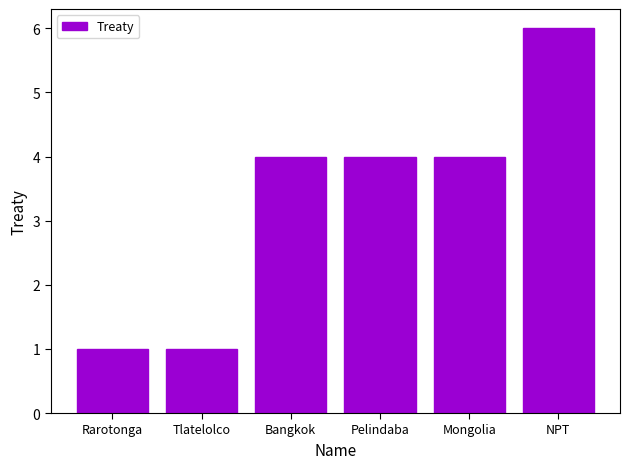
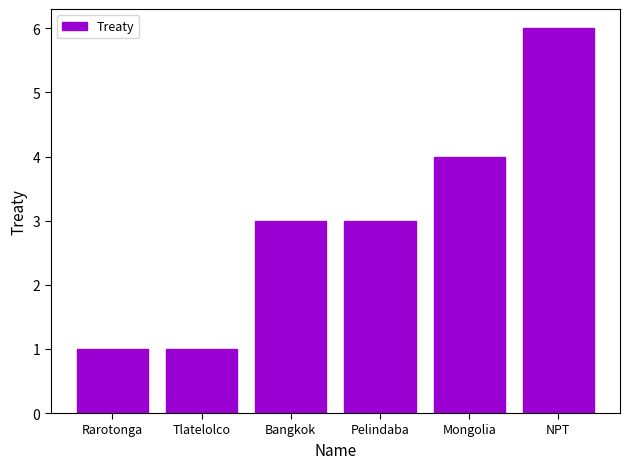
Bangkok: 4 -> 3
Pelindaba: 4 -> 3
